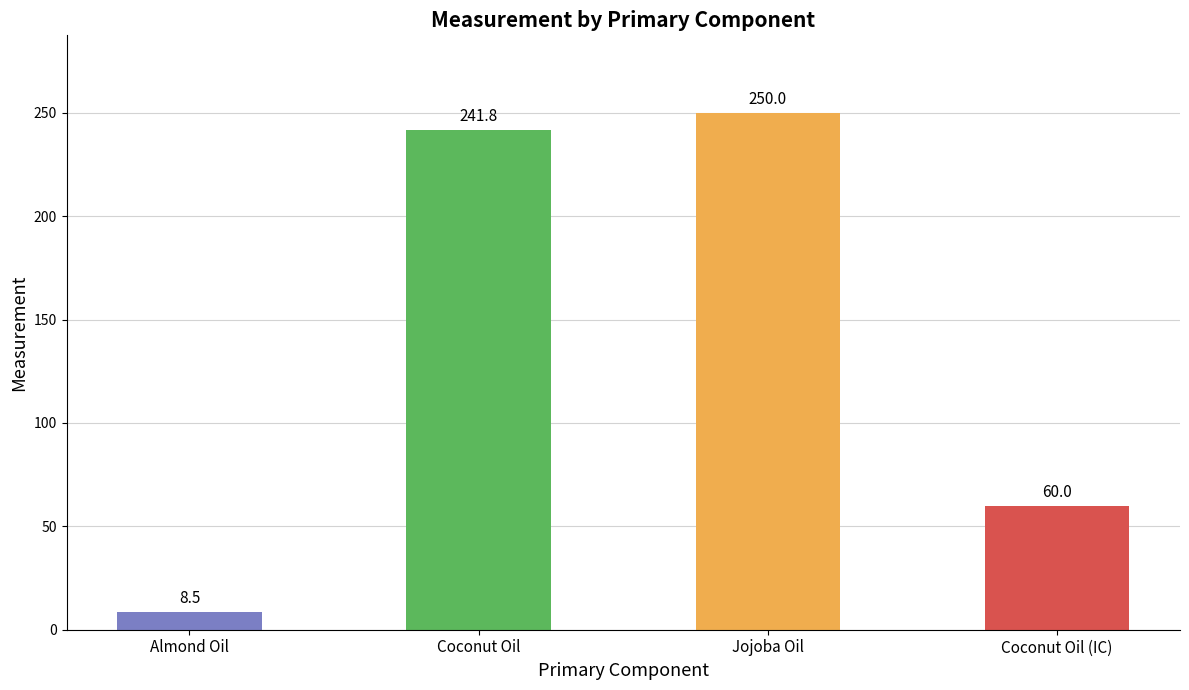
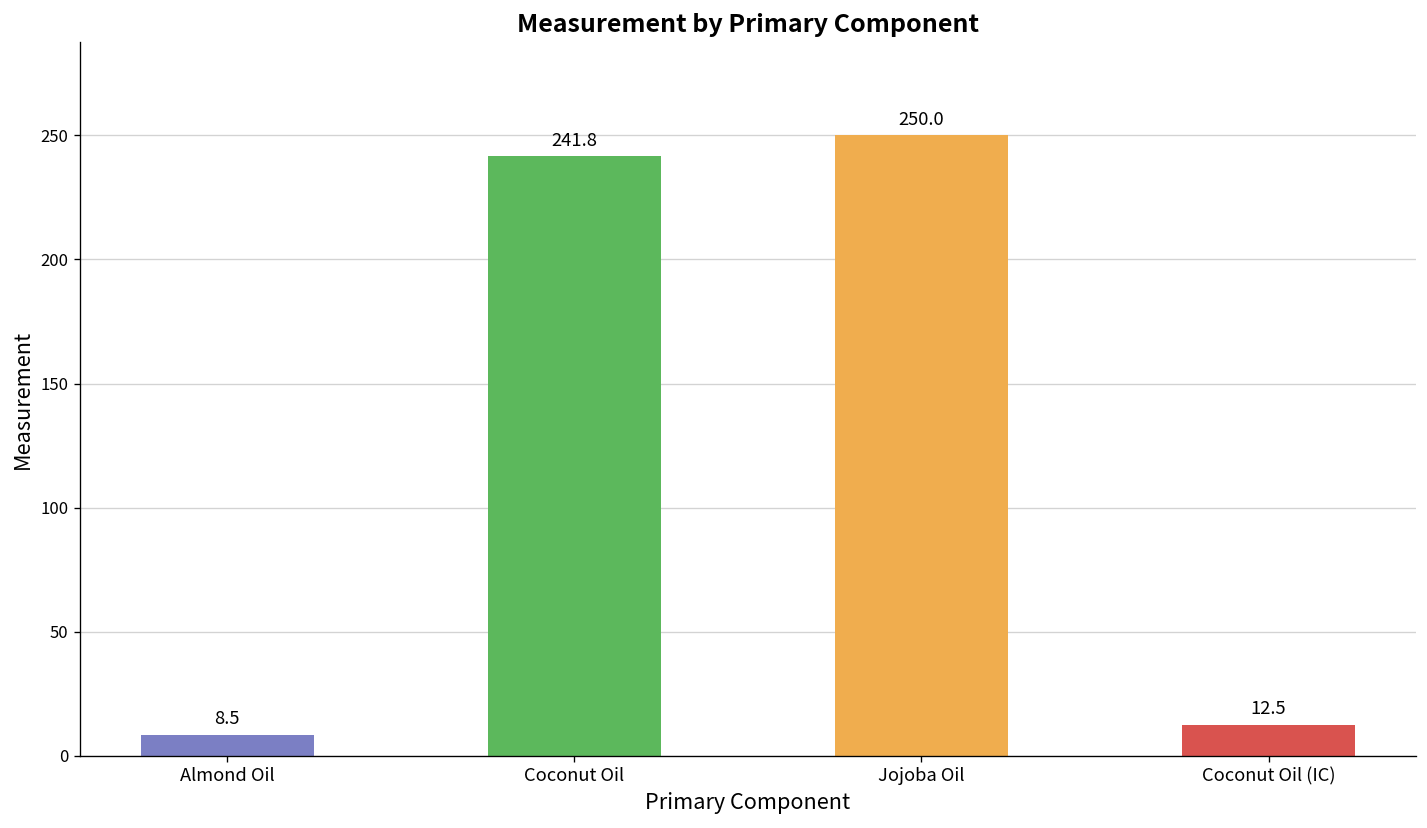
Coconut Oil (IC): 60.0 -> 12.5
